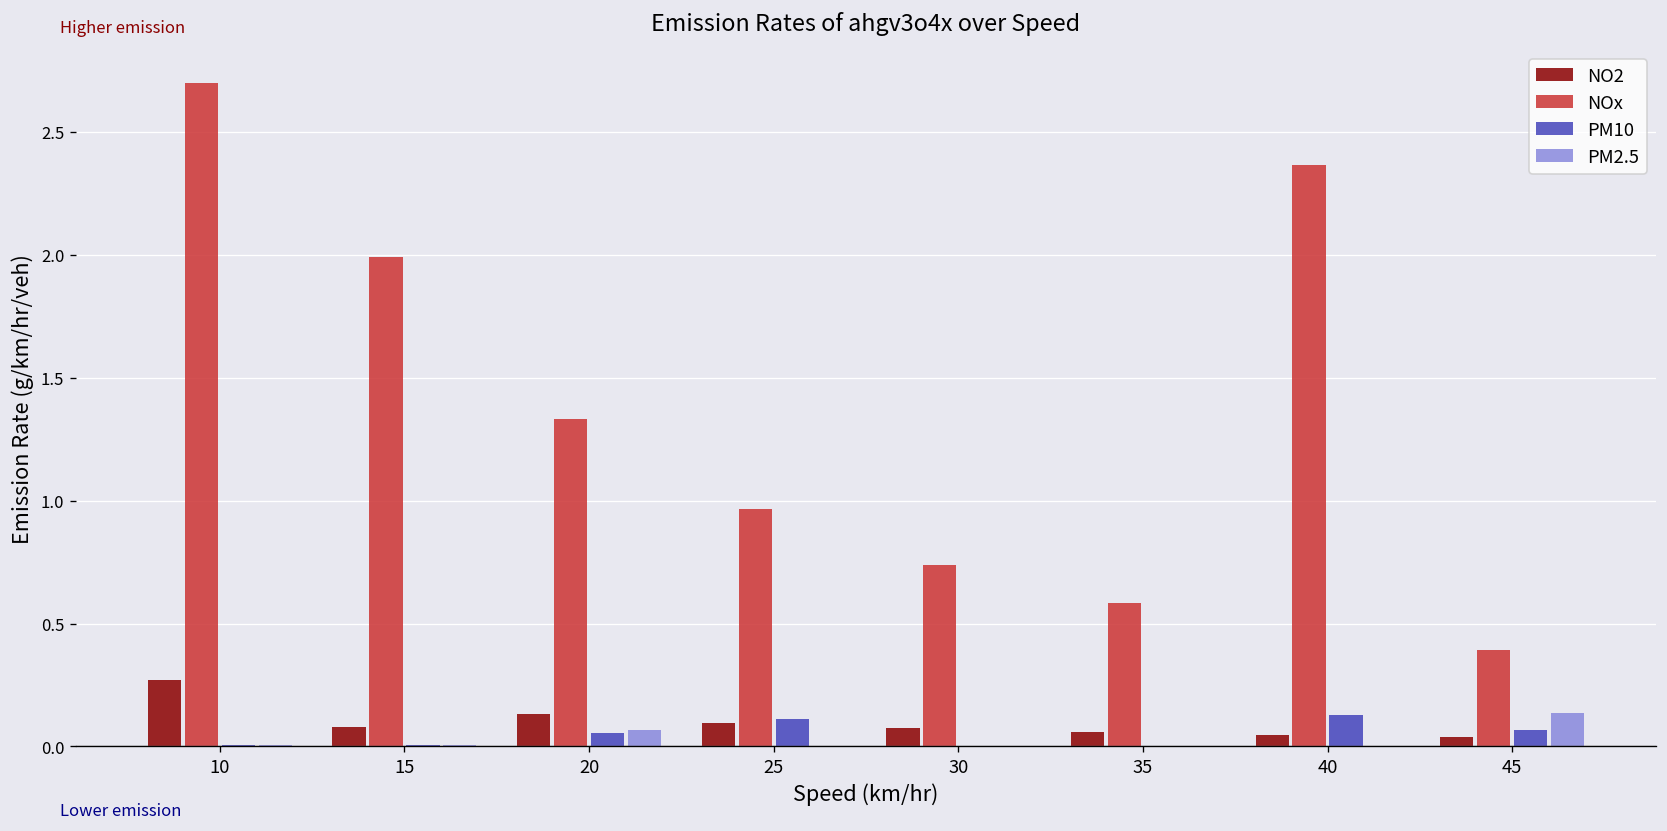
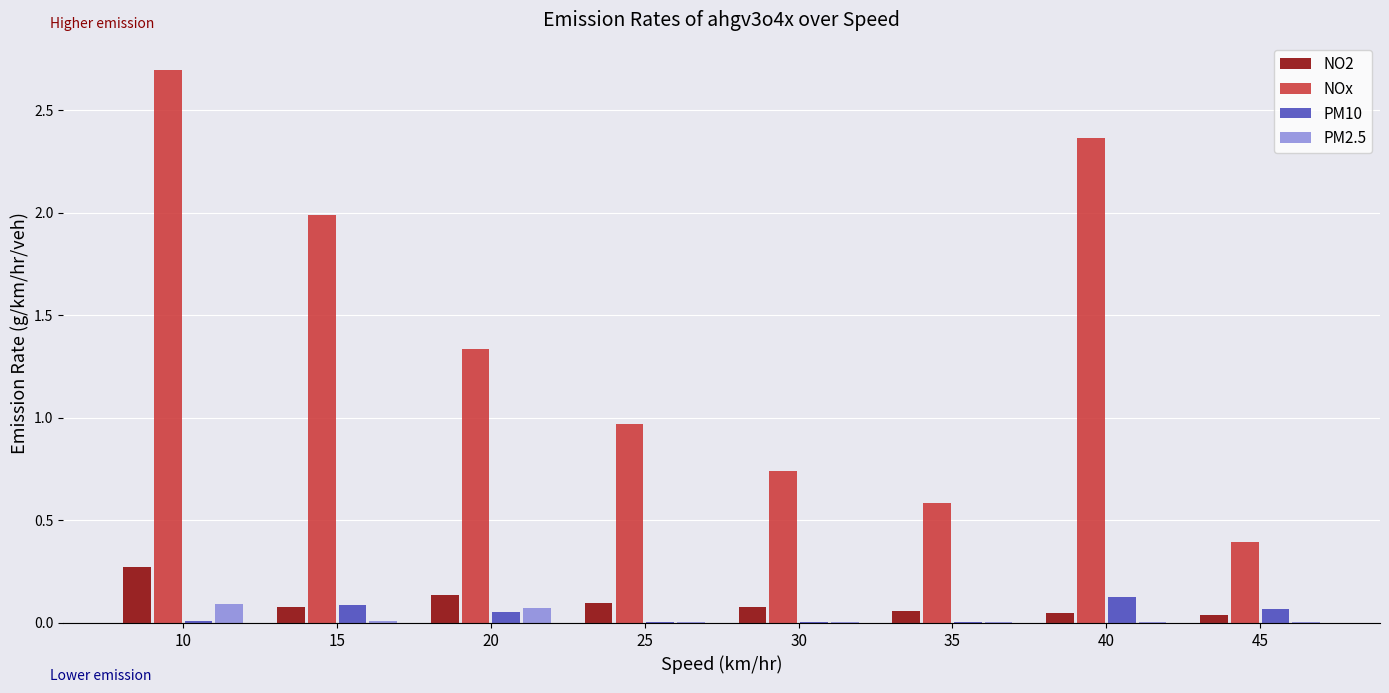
PM2.5, 10: 0.01 -> 0.09
PM10, 15: 0.01 -> 0.09
PM10, 25: 0.11 -> 0.00
PM2.5, 45: 0.14 -> 0.00
